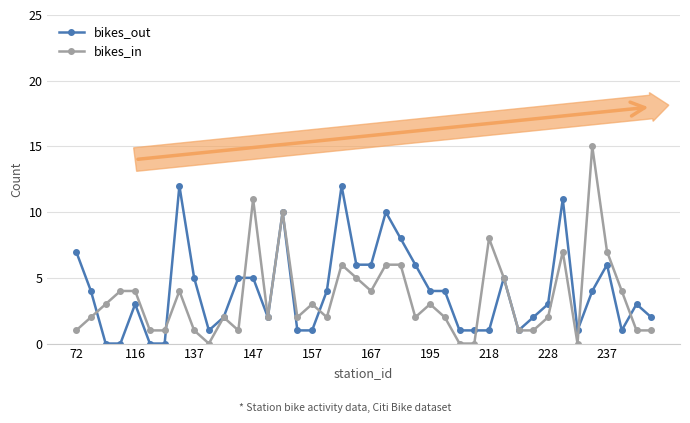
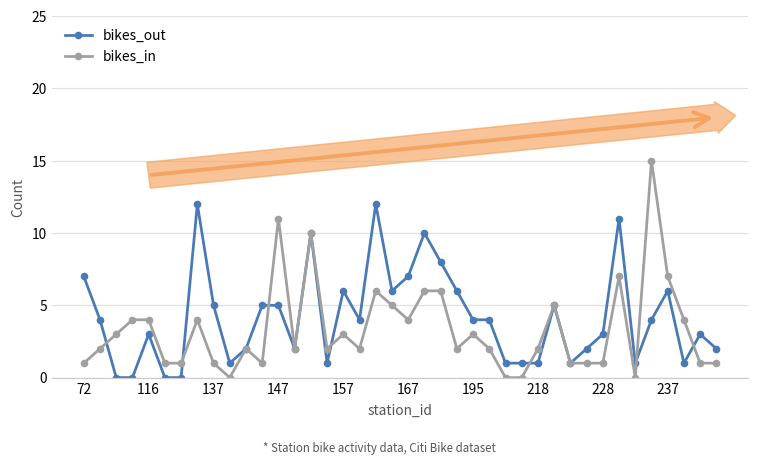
bikes_out, 157: 1 -> 6
bikes_out, 167: 6 -> 7
bikes_in, 218: 8 -> 2
bikes_in, 228: 2 -> 1
